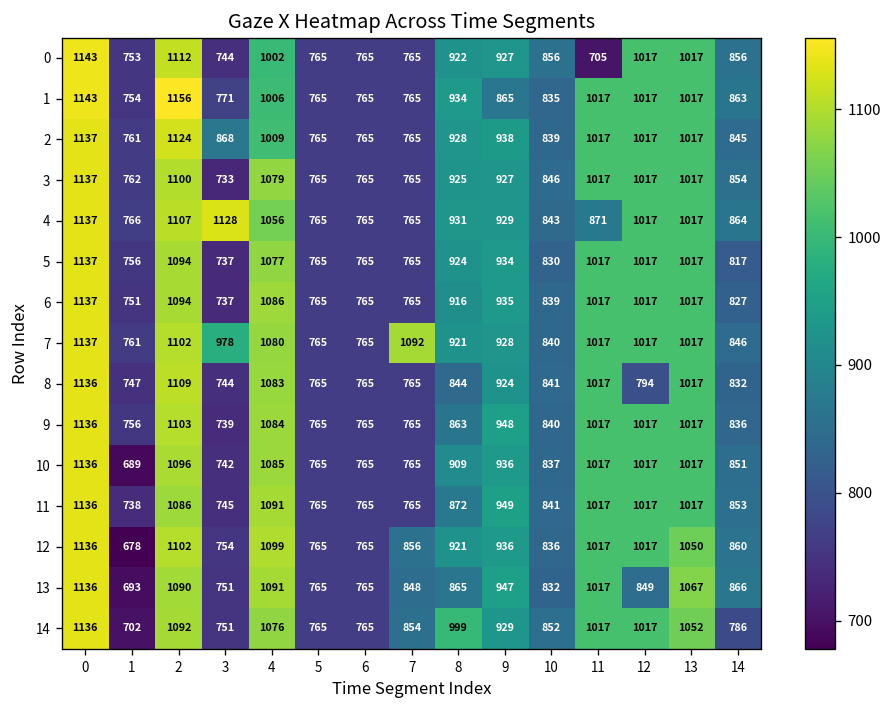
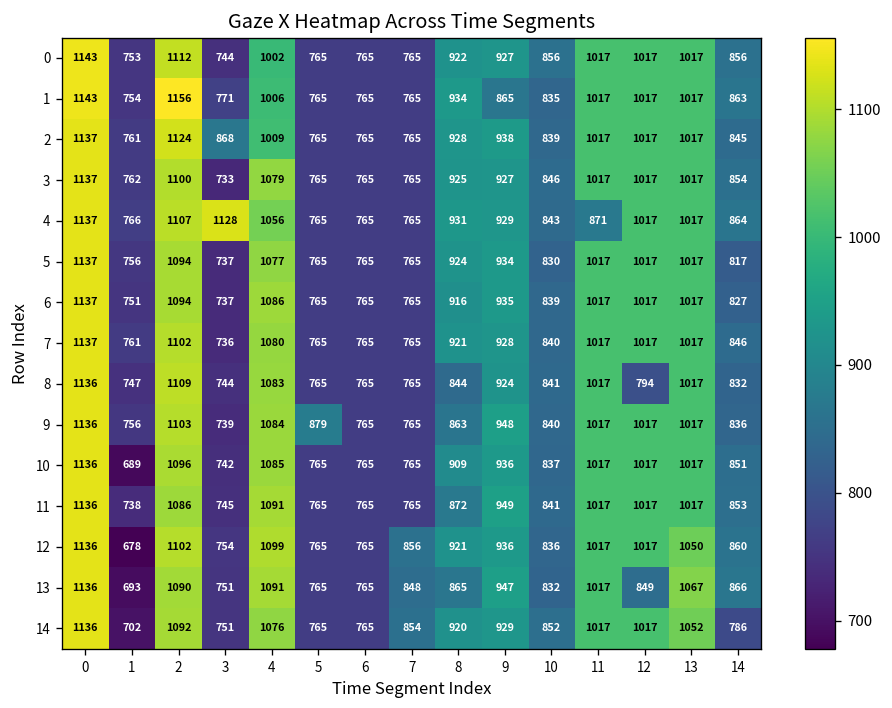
0, 11: 705 -> 1017
7, 3: 978 -> 736
7, 7: 1092 -> 765
9, 5: 765 -> 879
14, 8: 999 -> 920
